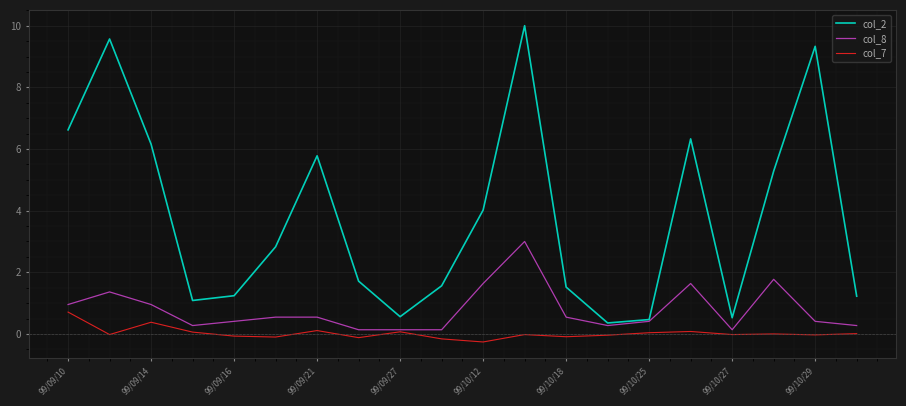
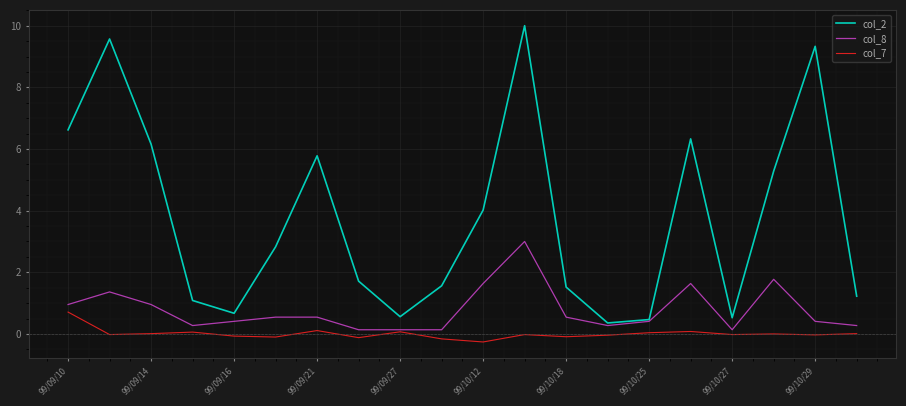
col_7, 99/09/14: 0.4 -> 0.0
col_2, 99/09/16: 1.2 -> 0.7
